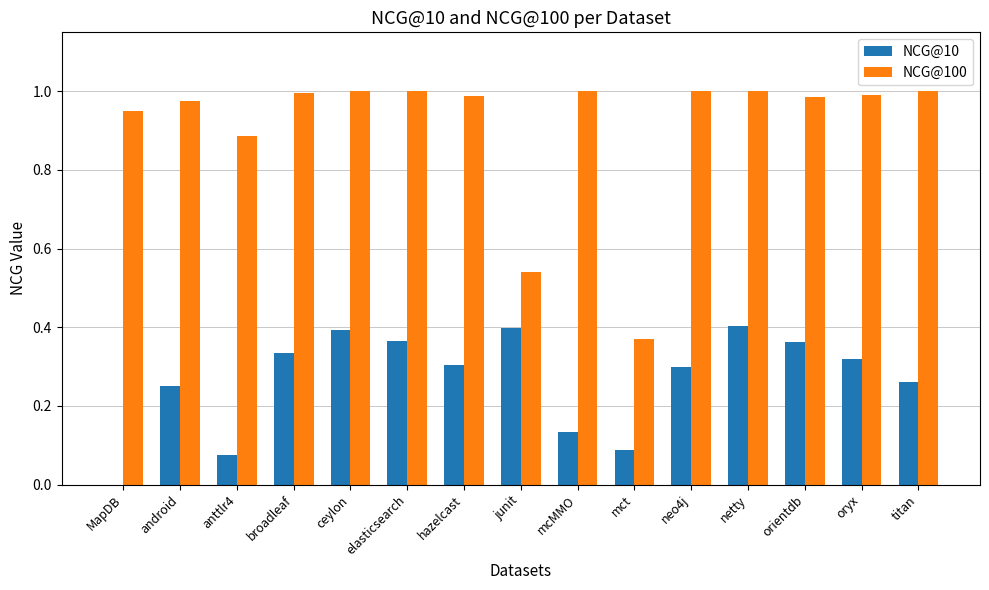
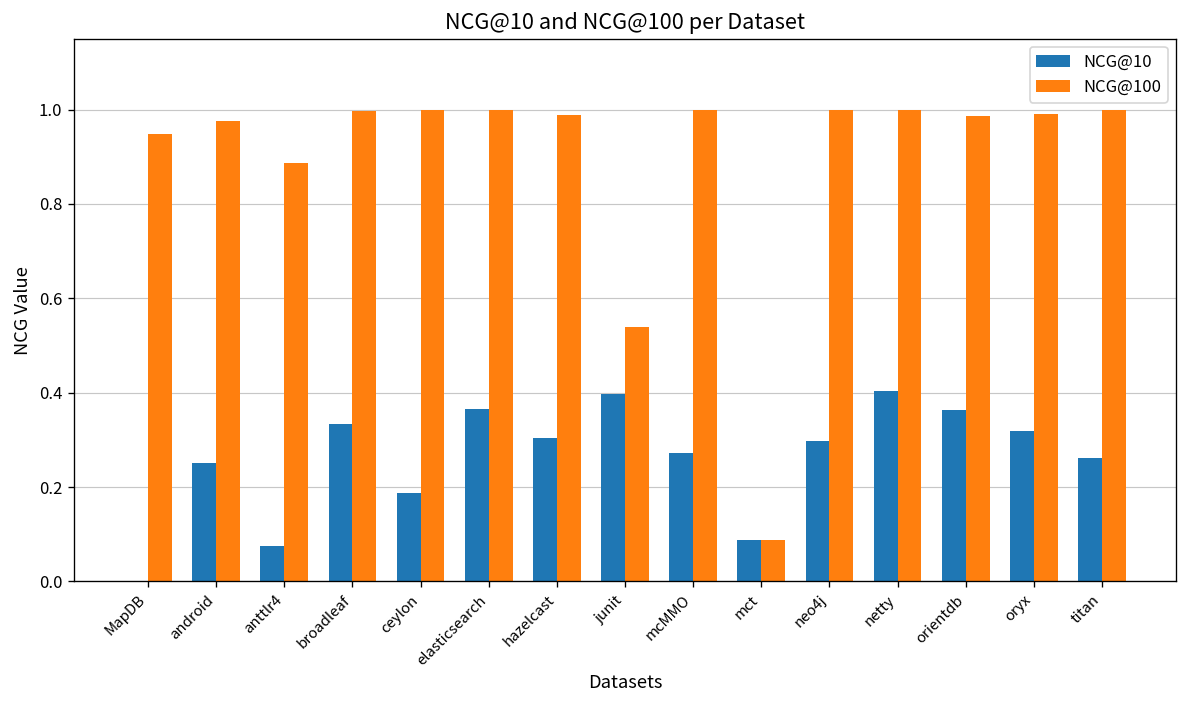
NCG@10, ceylon: 0.39 -> 0.19
NCG@10, mcMMO: 0.13 -> 0.27
NCG@100, mct: 0.37 -> 0.09
